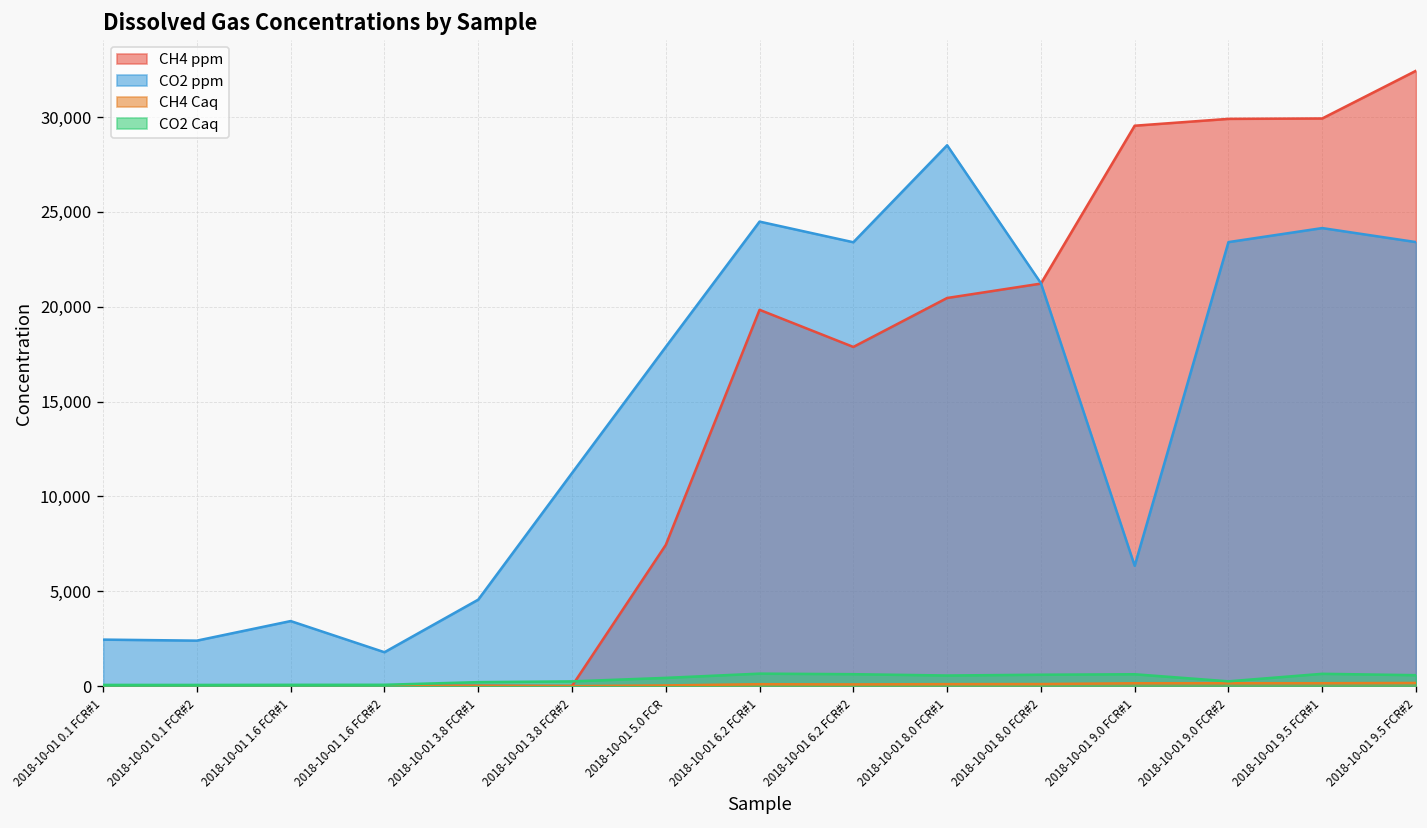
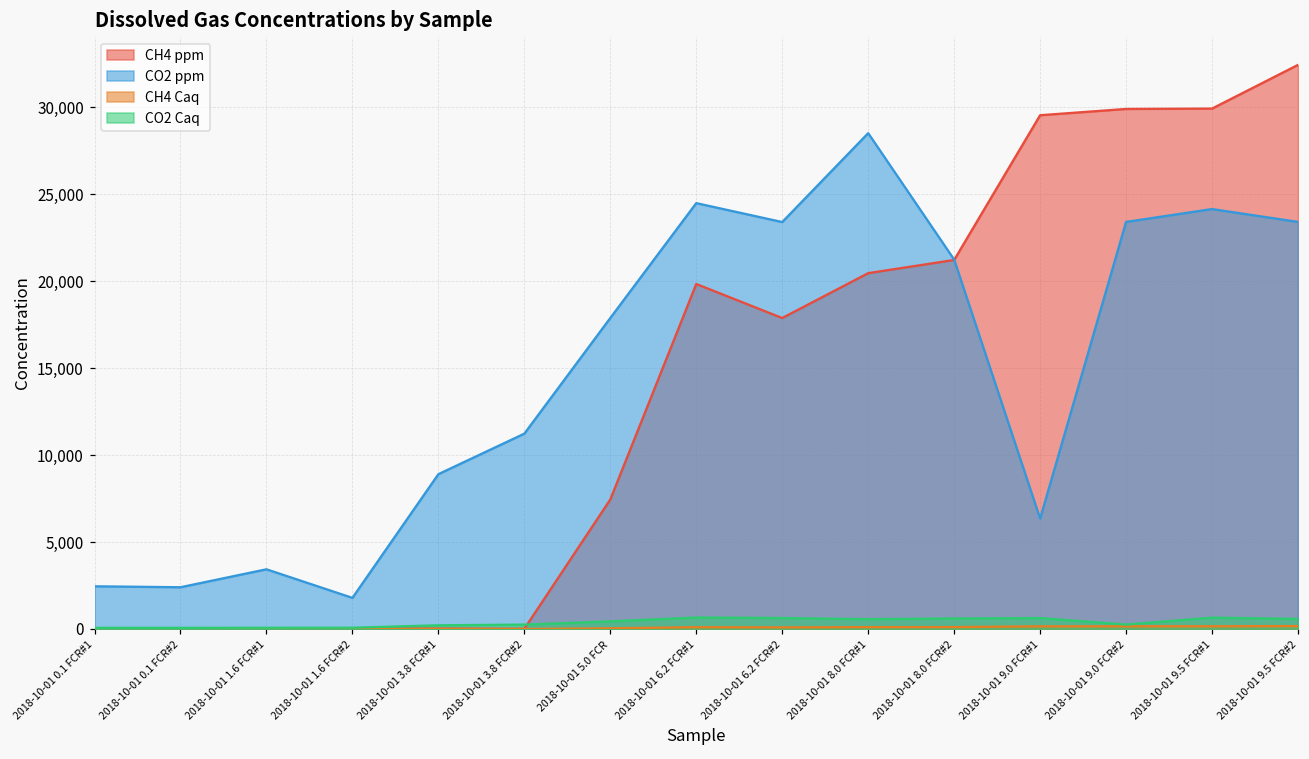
CO2 ppm, 2018-10-01 3.8 FCR#1: 4,600 -> 8,900
